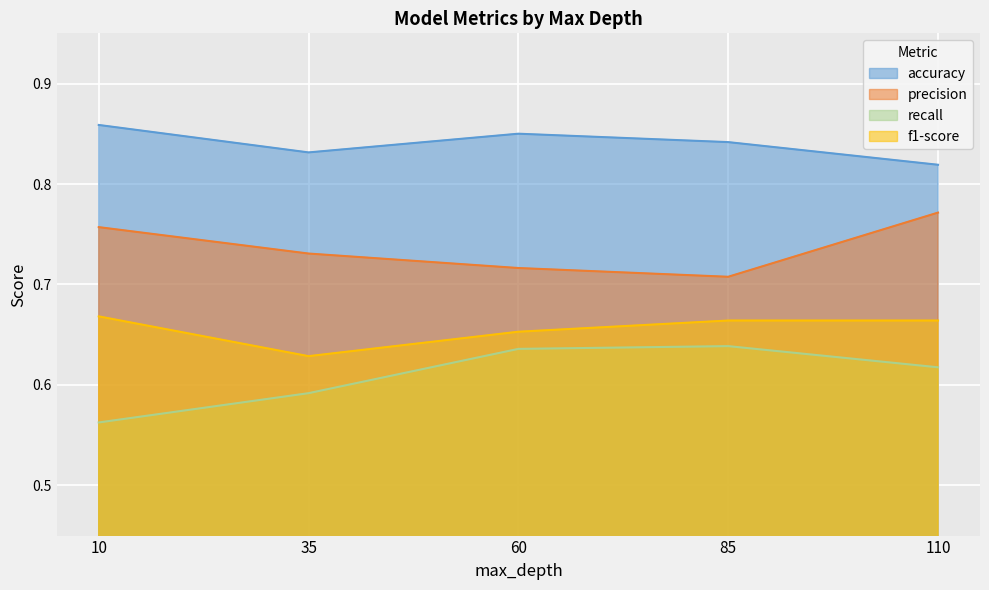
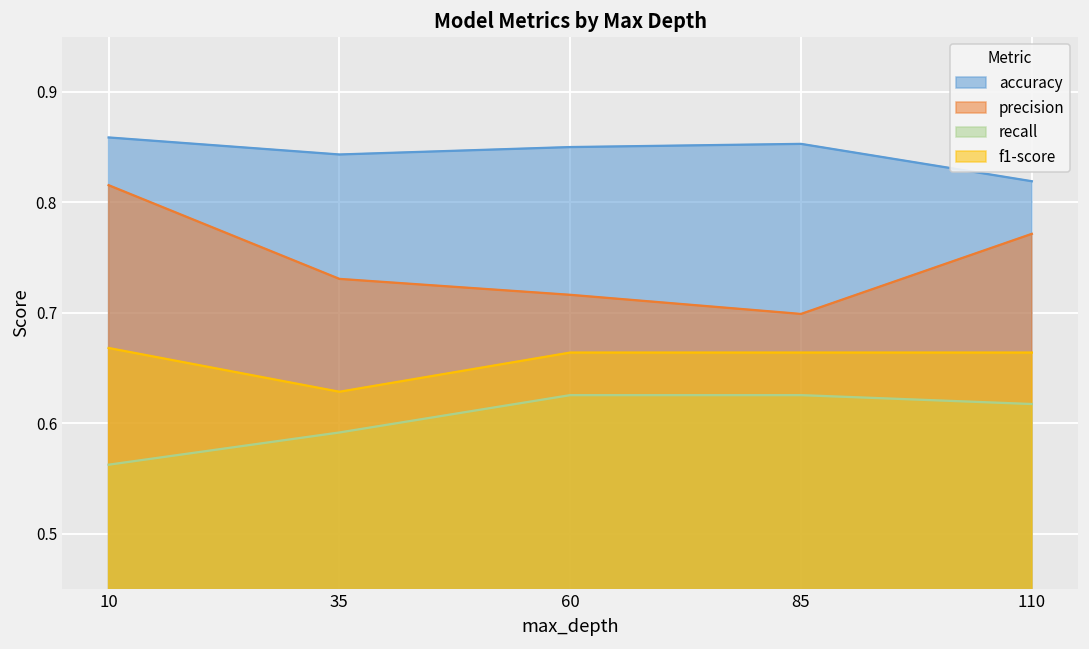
precision, 10: 0.757 -> 0.816
accuracy, 35: 0.831 -> 0.843
recall, 60: 0.636 -> 0.626
f1-score, 60: 0.653 -> 0.664
accuracy, 85: 0.842 -> 0.853
precision, 85: 0.708 -> 0.699
recall, 85: 0.639 -> 0.626
